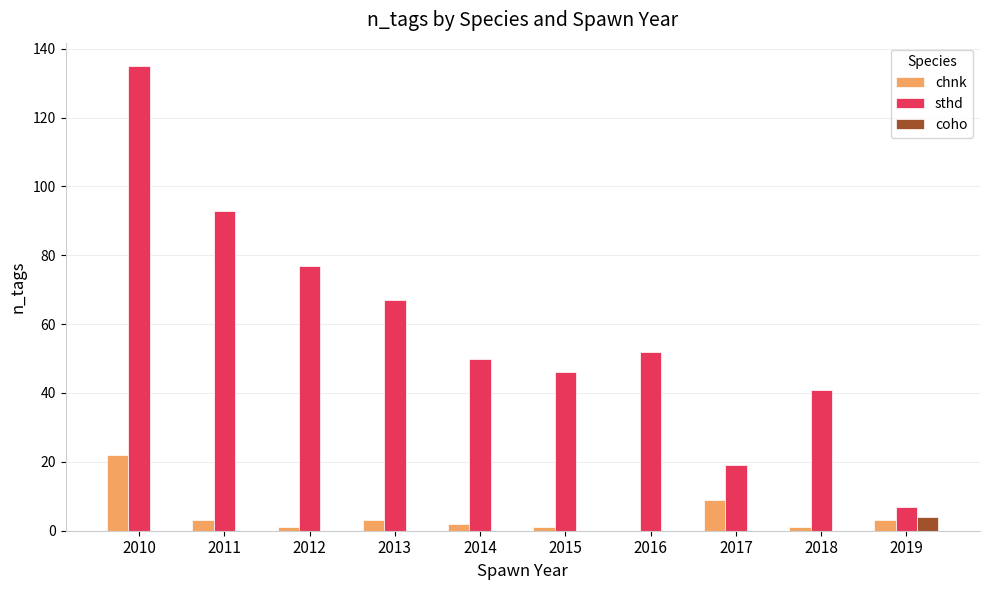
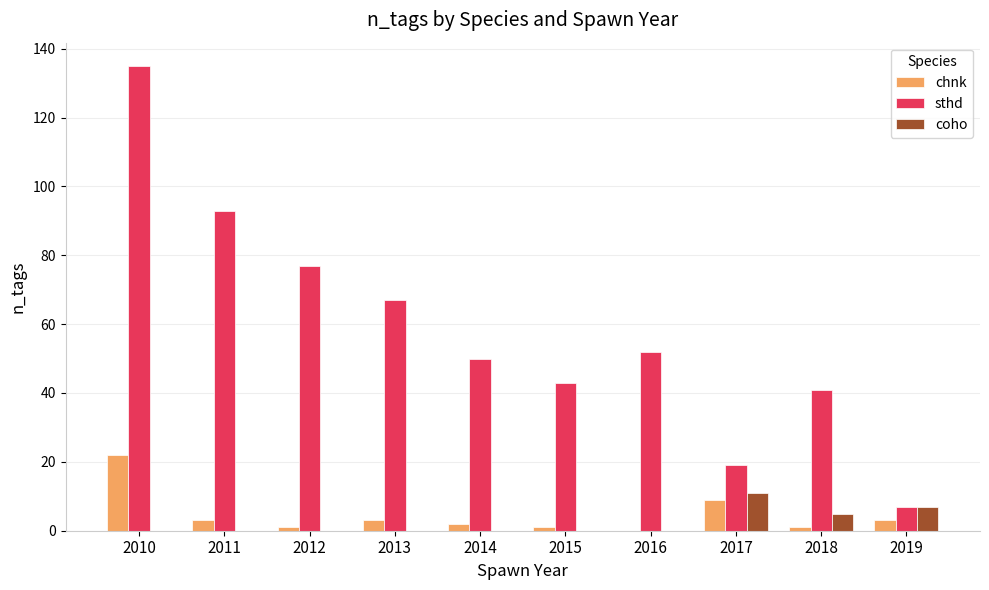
sthd, 2015: 46 -> 43
coho, 2017: 0 -> 11
coho, 2018: 0 -> 5
coho, 2019: 4 -> 7
